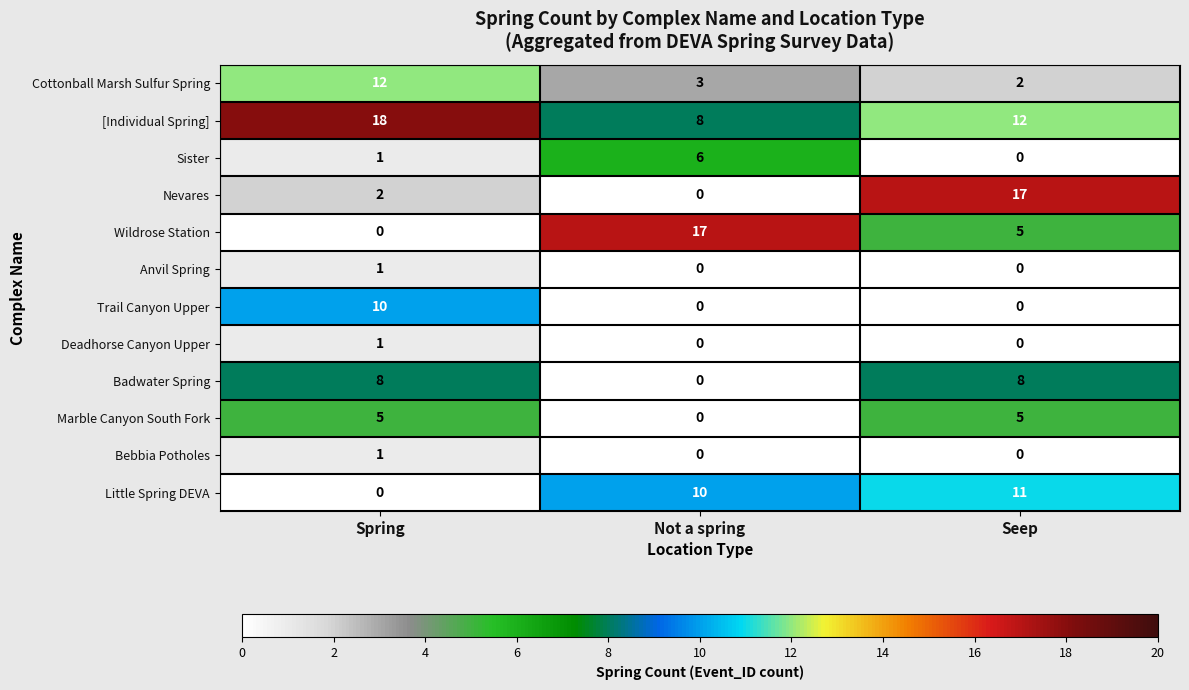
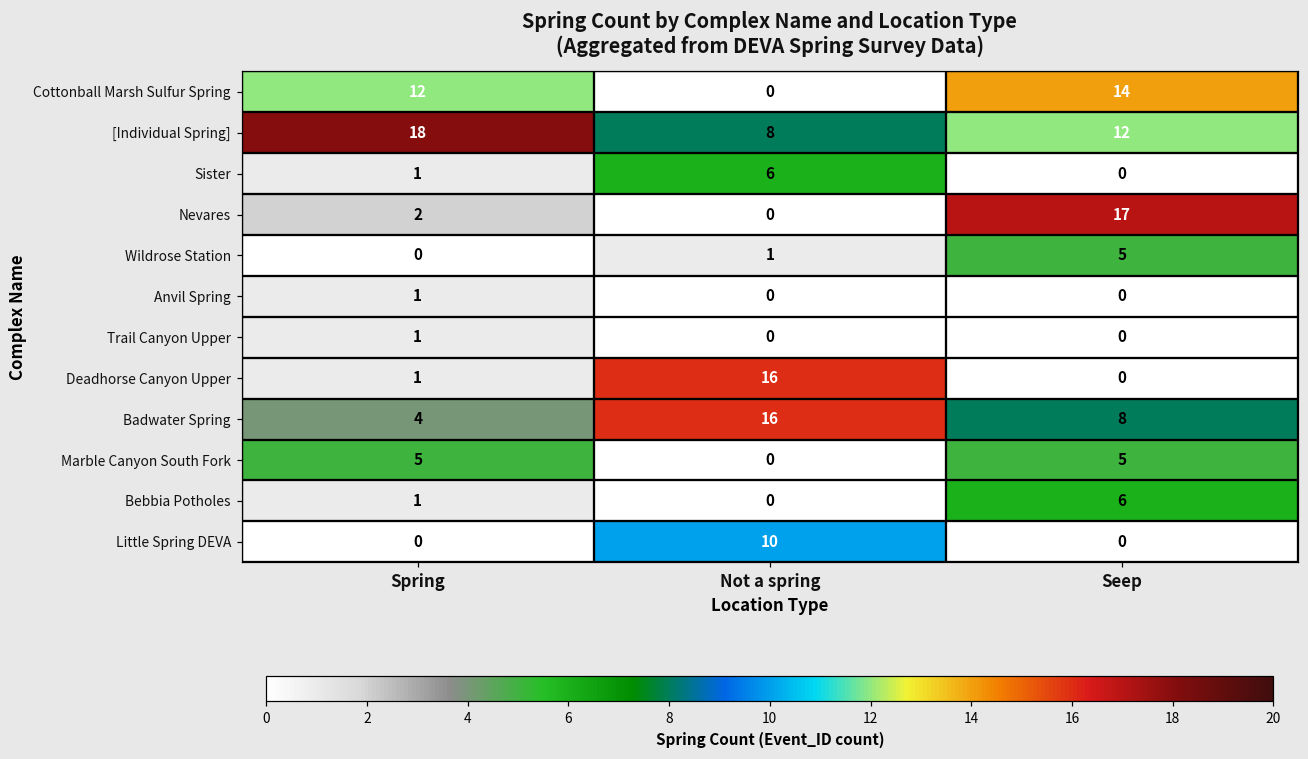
Cottonball Marsh Sulfur Spring, Not a spring: 3 -> 0
Cottonball Marsh Sulfur Spring, Seep: 2 -> 14
Wildrose Station, Not a spring: 17 -> 1
Trail Canyon Upper, Spring: 10 -> 1
Deadhorse Canyon Upper, Not a spring: 0 -> 16
Badwater Spring, Spring: 8 -> 4
Badwater Spring, Not a spring: 0 -> 16
Bebbia Potholes, Seep: 0 -> 6
Little Spring DEVA, Seep: 11 -> 0
